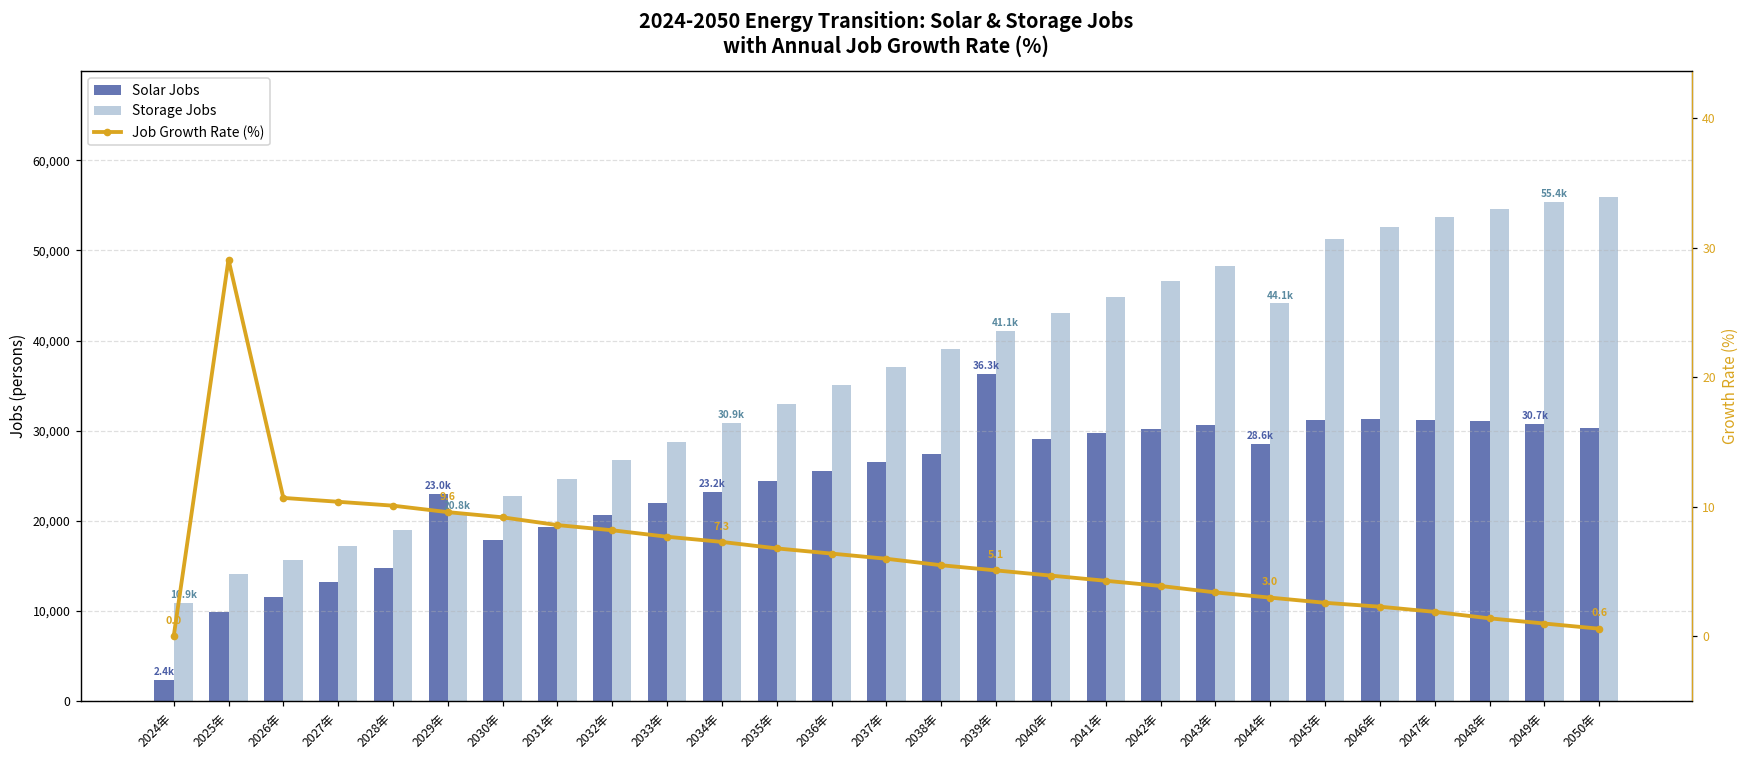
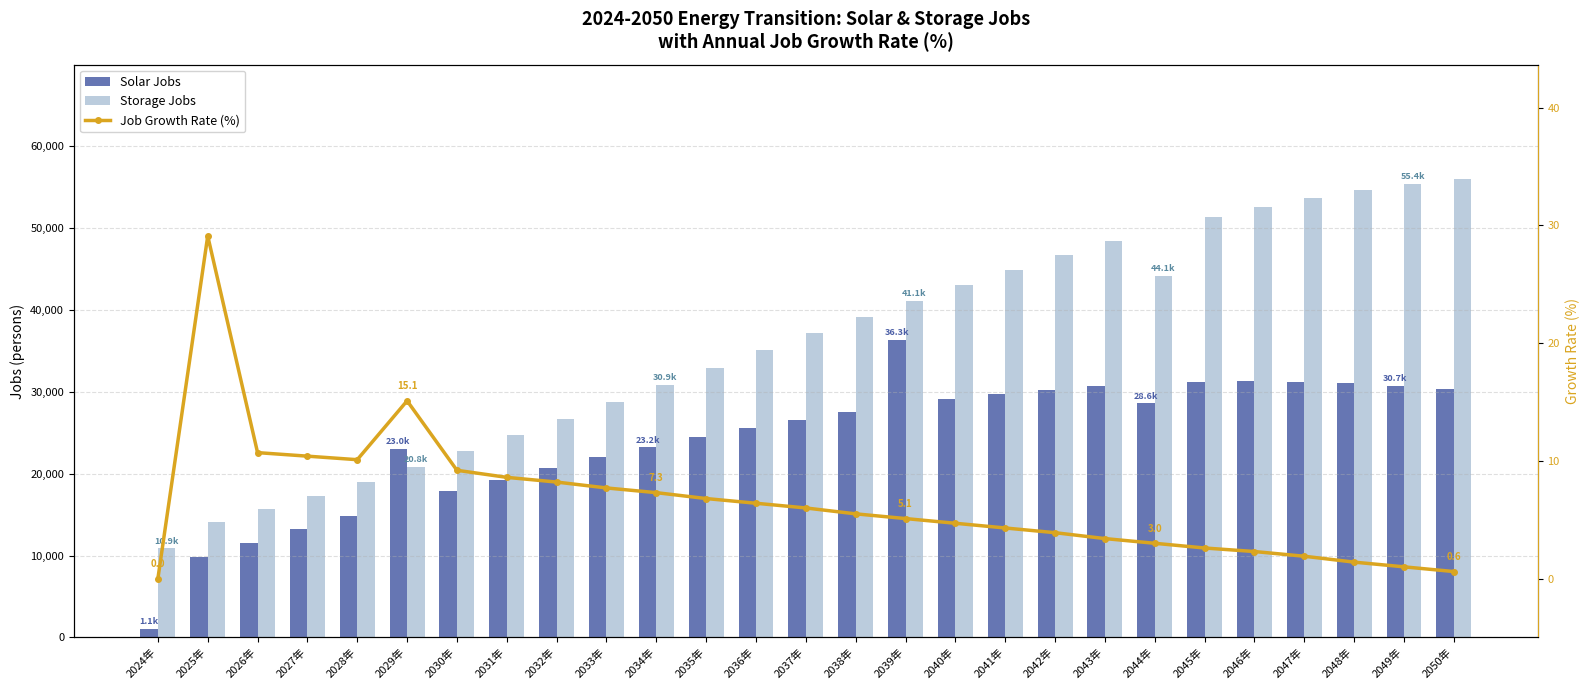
Solar Jobs, 2024年: 2.4k -> 1.1k
Job Growth Rate (%), 2029年: 9.6 -> 15.1
